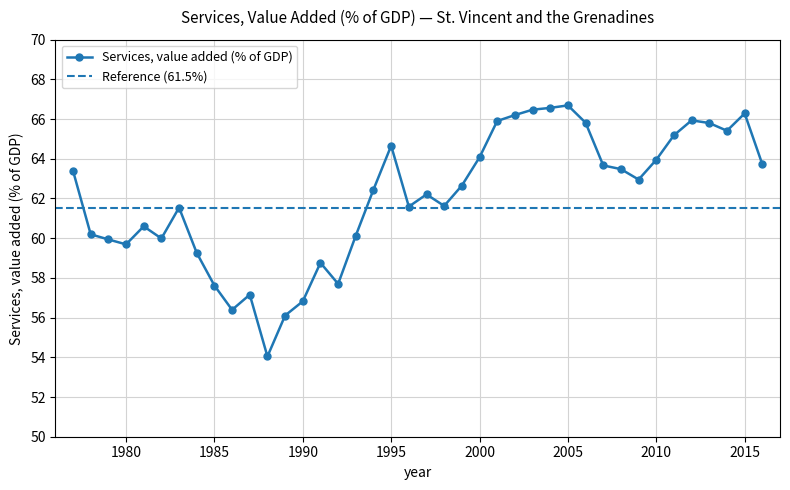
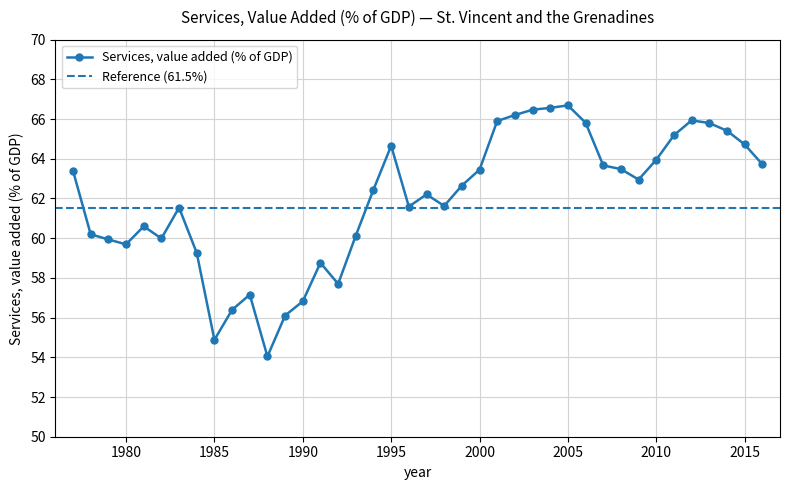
1985: 57.6 -> 54.9
2000: 64.1 -> 63.5
2015: 66.3 -> 64.7
